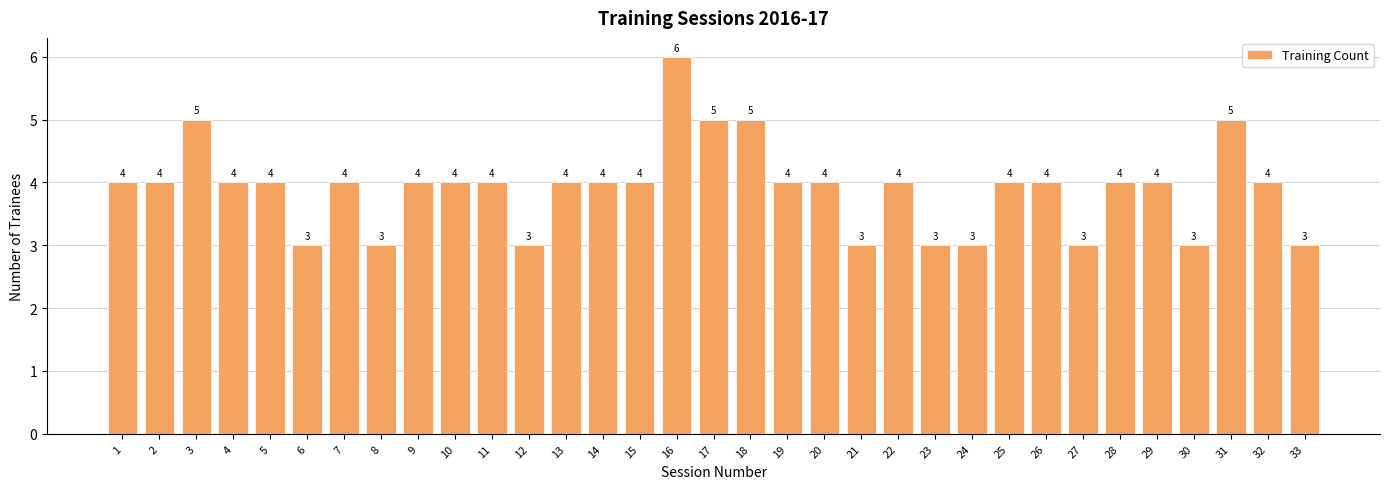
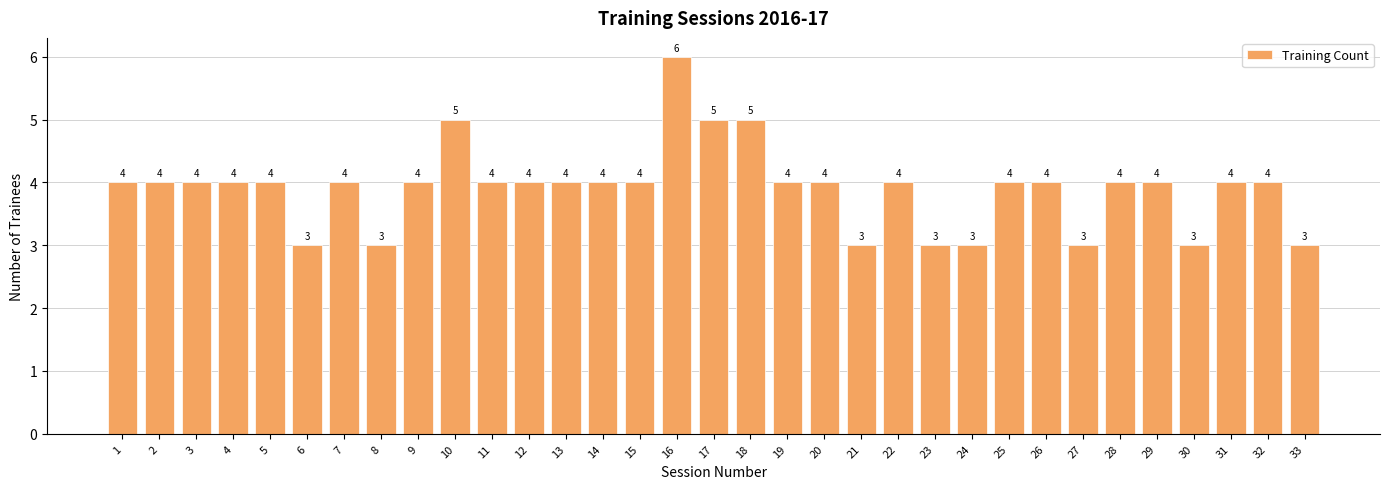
3: 5 -> 4
10: 4 -> 5
12: 3 -> 4
31: 5 -> 4
